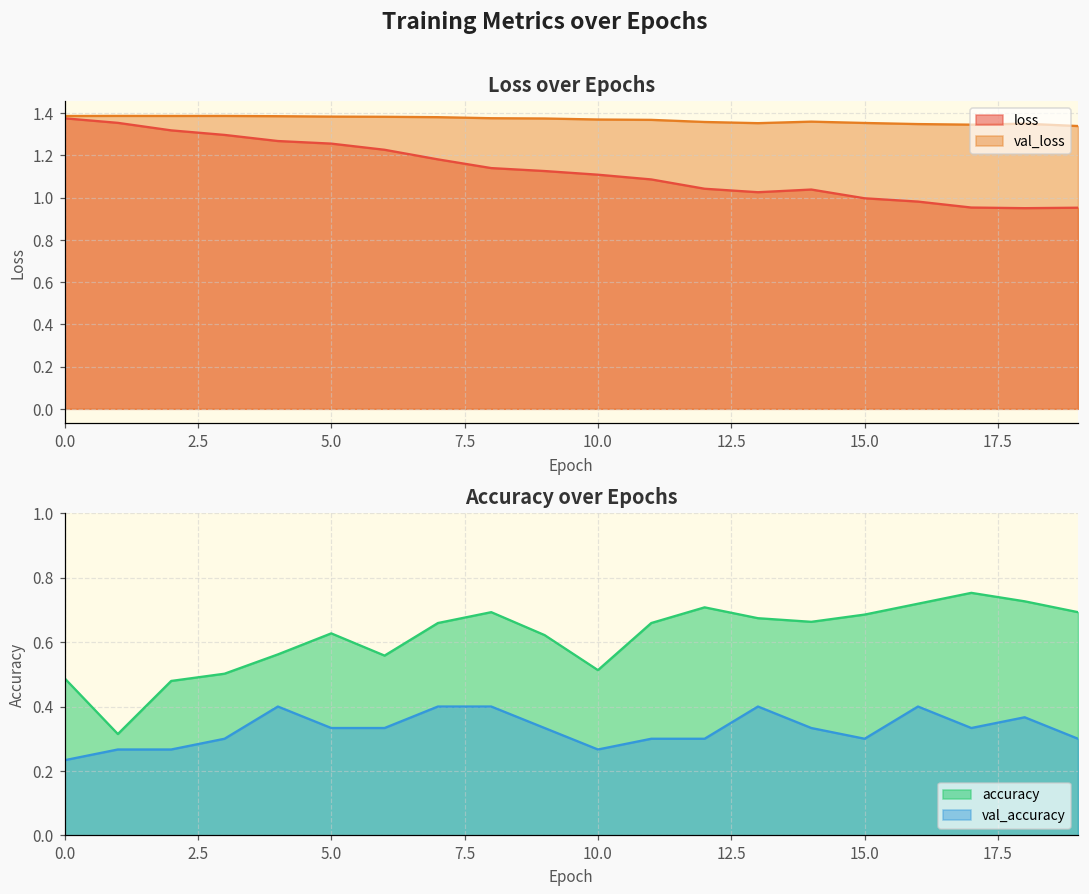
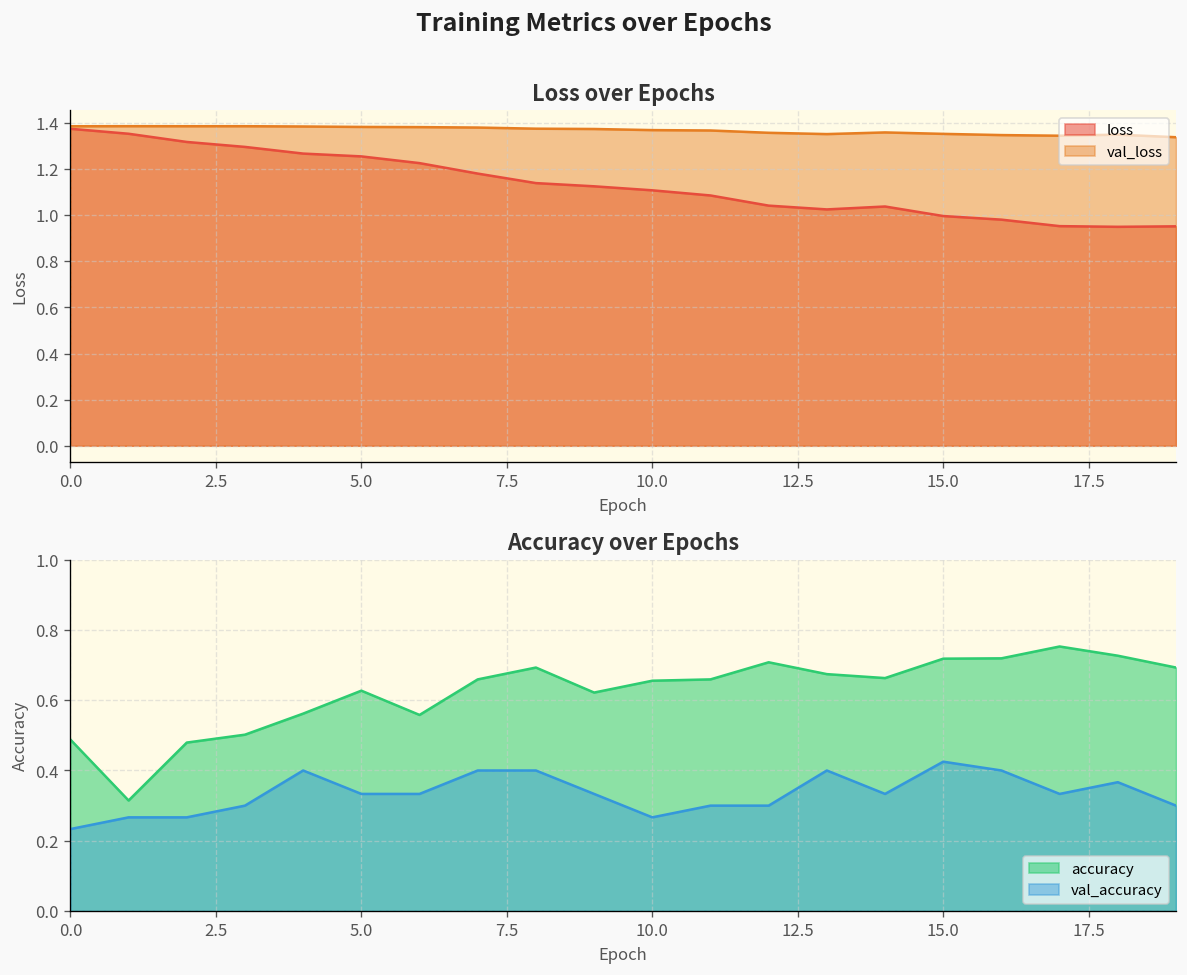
Accuracy over Epochs, accuracy, 10.0: 0.51 -> 0.66
Accuracy over Epochs, accuracy, 15.0: 0.69 -> 0.72
Accuracy over Epochs, val_accuracy, 15.0: 0.30 -> 0.43
